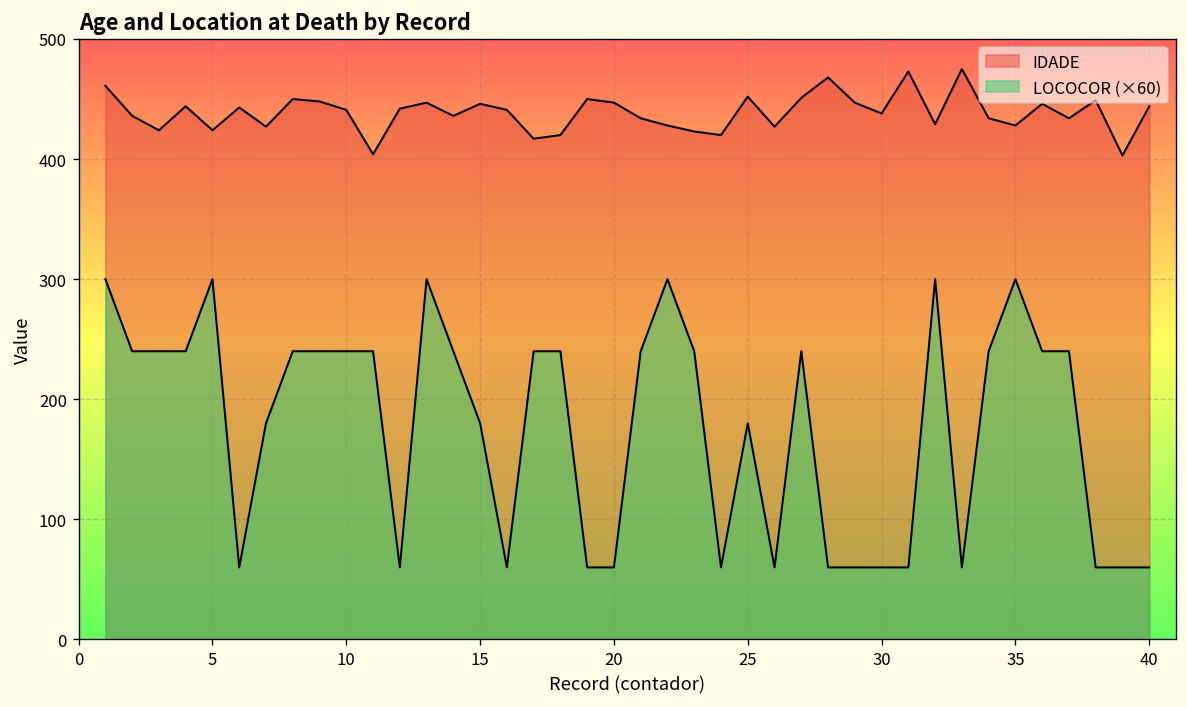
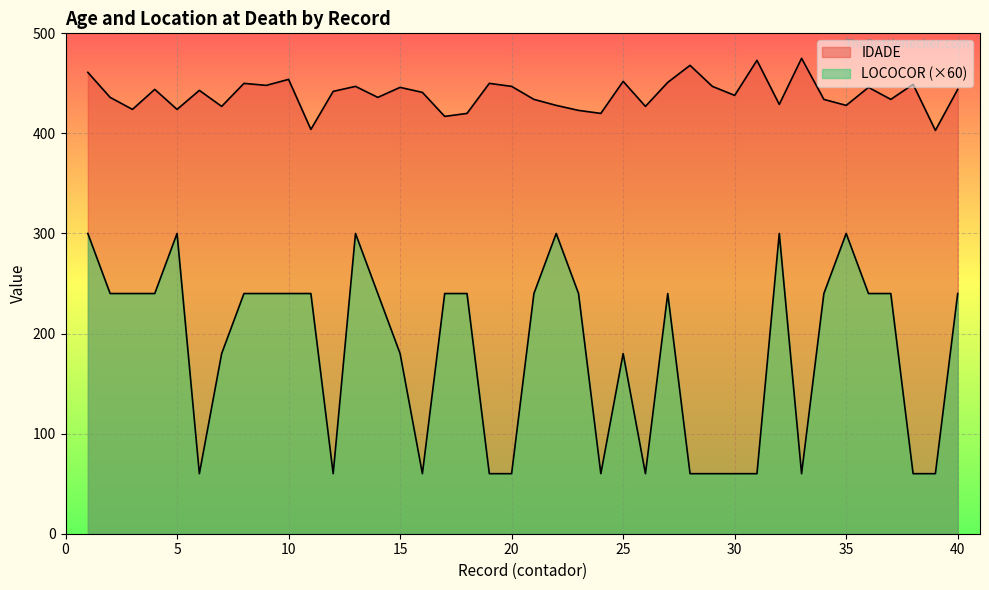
IDADE, 10: 441 -> 454
LOCOCOR (×60), 40: 60 -> 240
